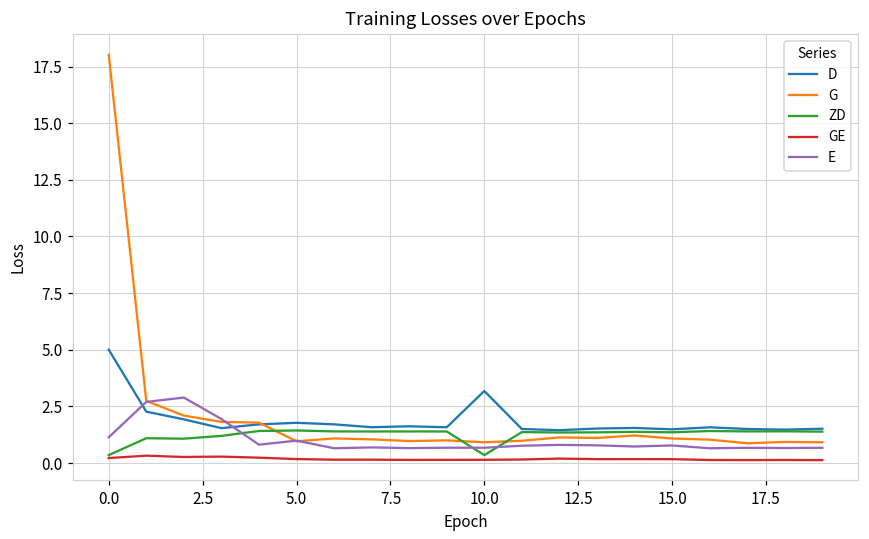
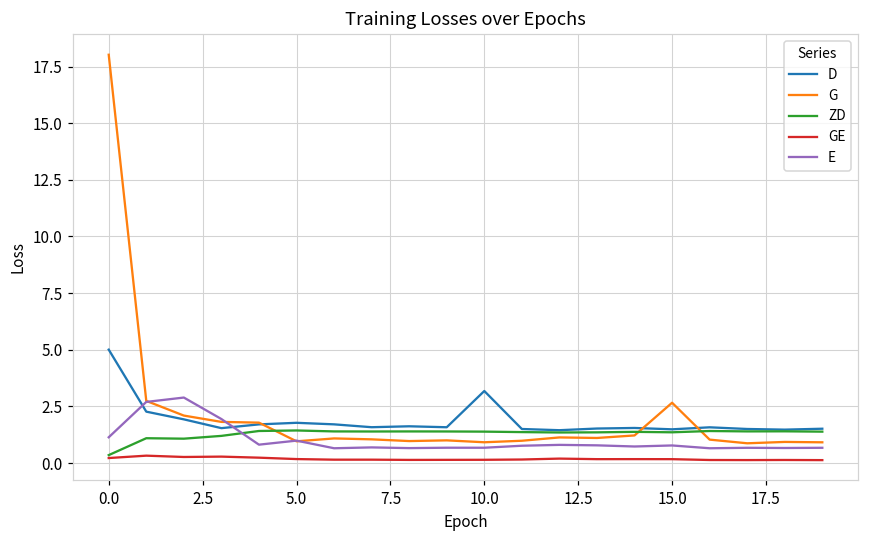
ZD, 10.0: 0.4 -> 1.4
G, 15.0: 1.1 -> 2.7
